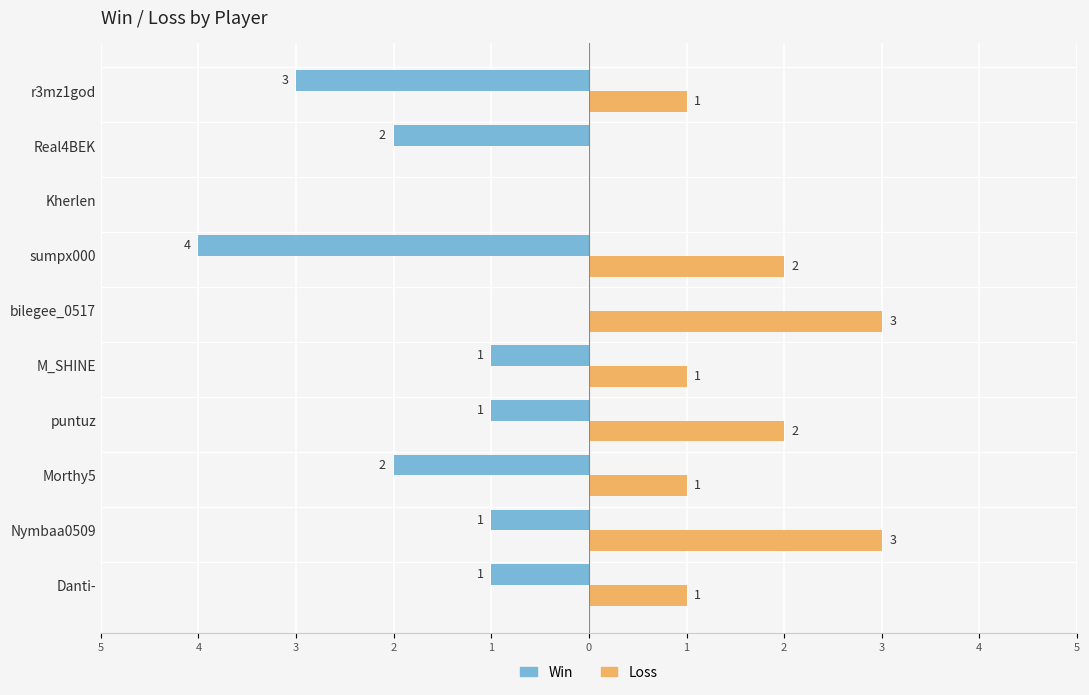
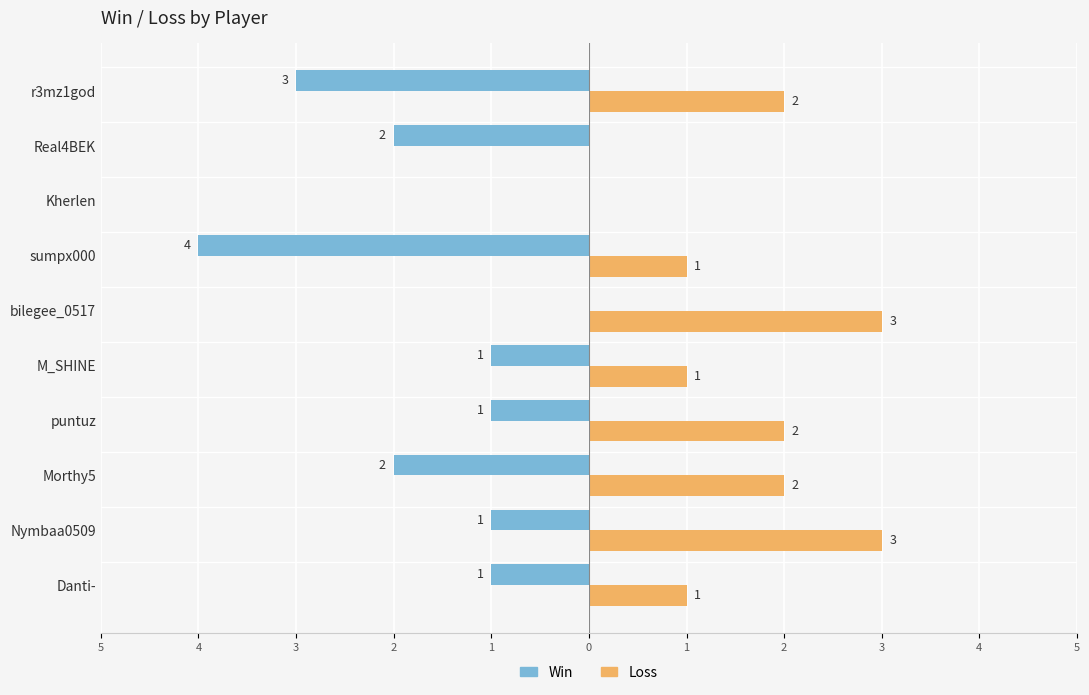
Loss, r3mz1god: 1 -> 2
Loss, sumpx000: 2 -> 1
Loss, Morthy5: 1 -> 2
